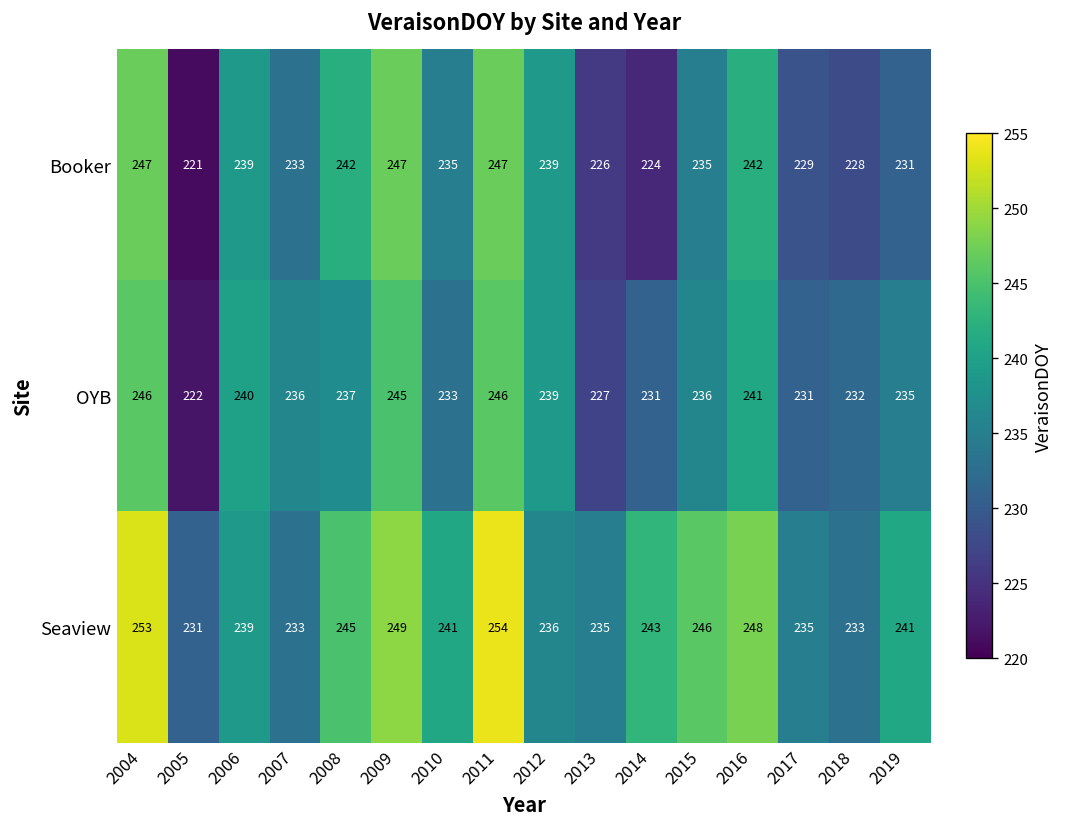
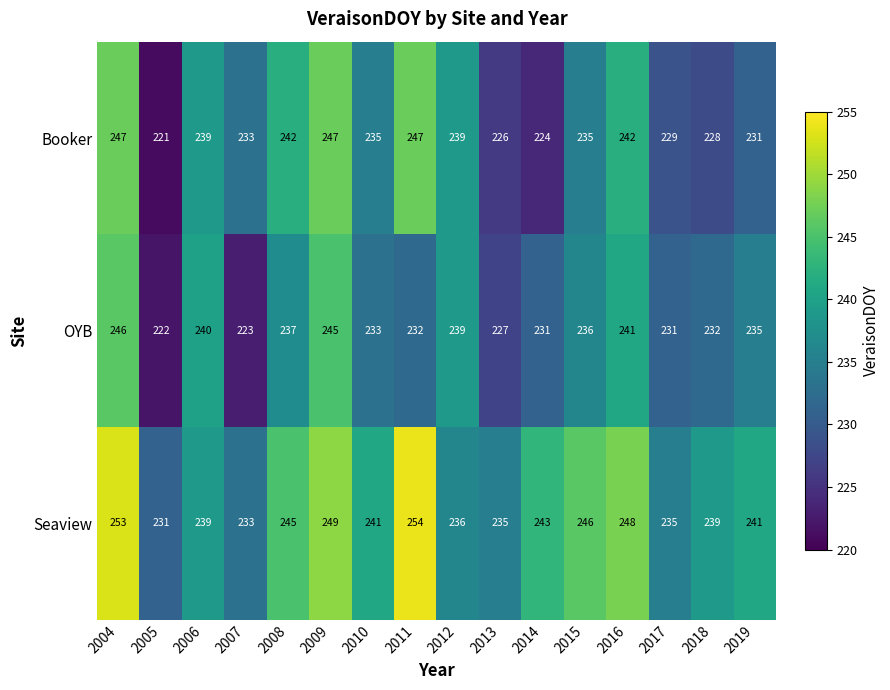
OYB, 2007: 236 -> 223
OYB, 2011: 246 -> 232
Seaview, 2018: 233 -> 239
